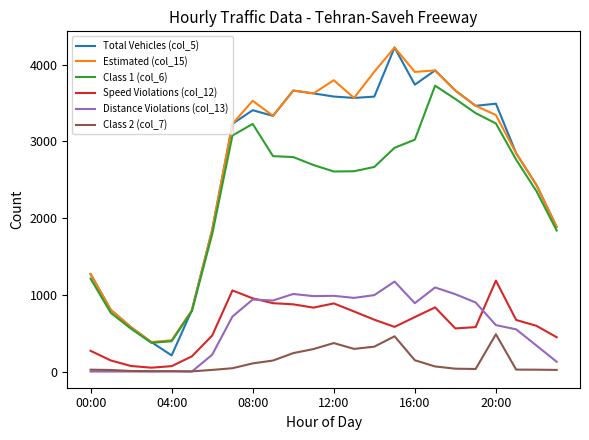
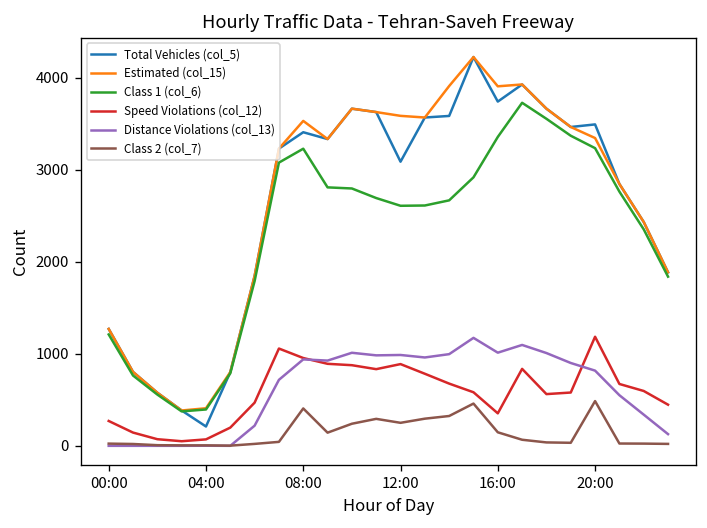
Class 2 (col_7), 08:00: 100 -> 400
Total Vehicles (col_5), 12:00: 3600 -> 3100
Estimated (col_15), 12:00: 3800 -> 3600
Class 2 (col_7), 12:00: 400 -> 300
Class 1 (col_6), 16:00: 3000 -> 3400
Speed Violations (col_12), 16:00: 700 -> 400
Distance Violations (col_13), 16:00: 900 -> 1000
Distance Violations (col_13), 20:00: 600 -> 800
